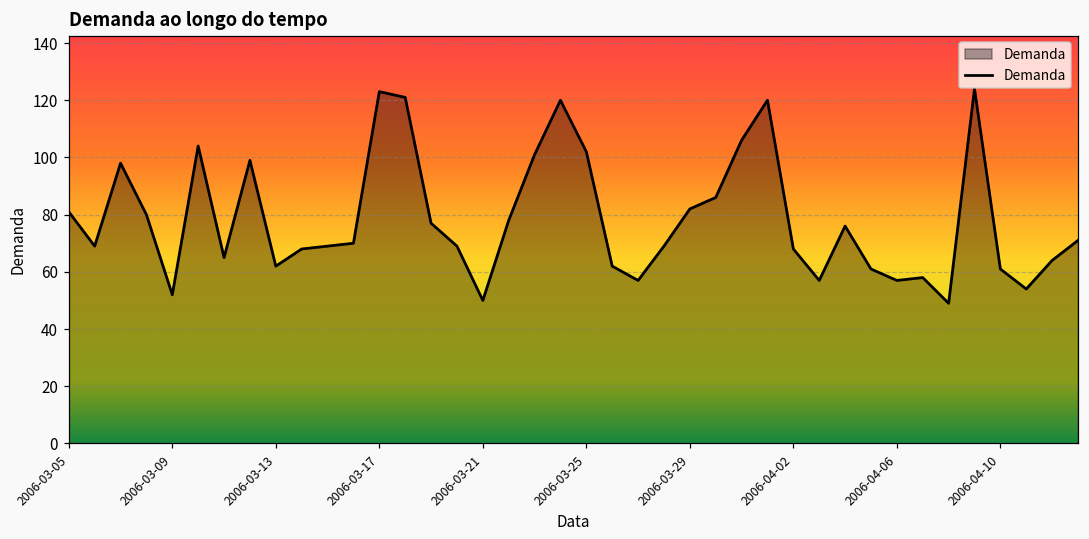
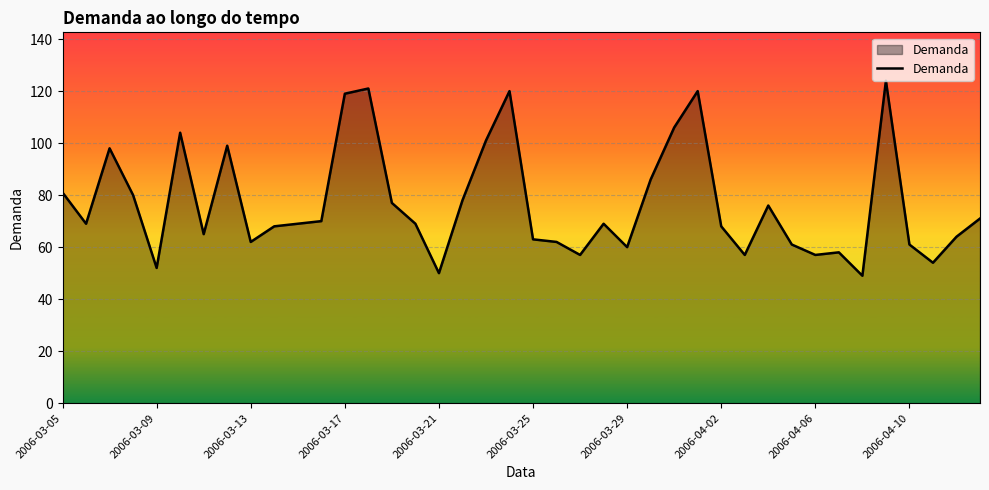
2006-03-17: 123 -> 119
2006-03-25: 102 -> 63
2006-03-29: 82 -> 60
